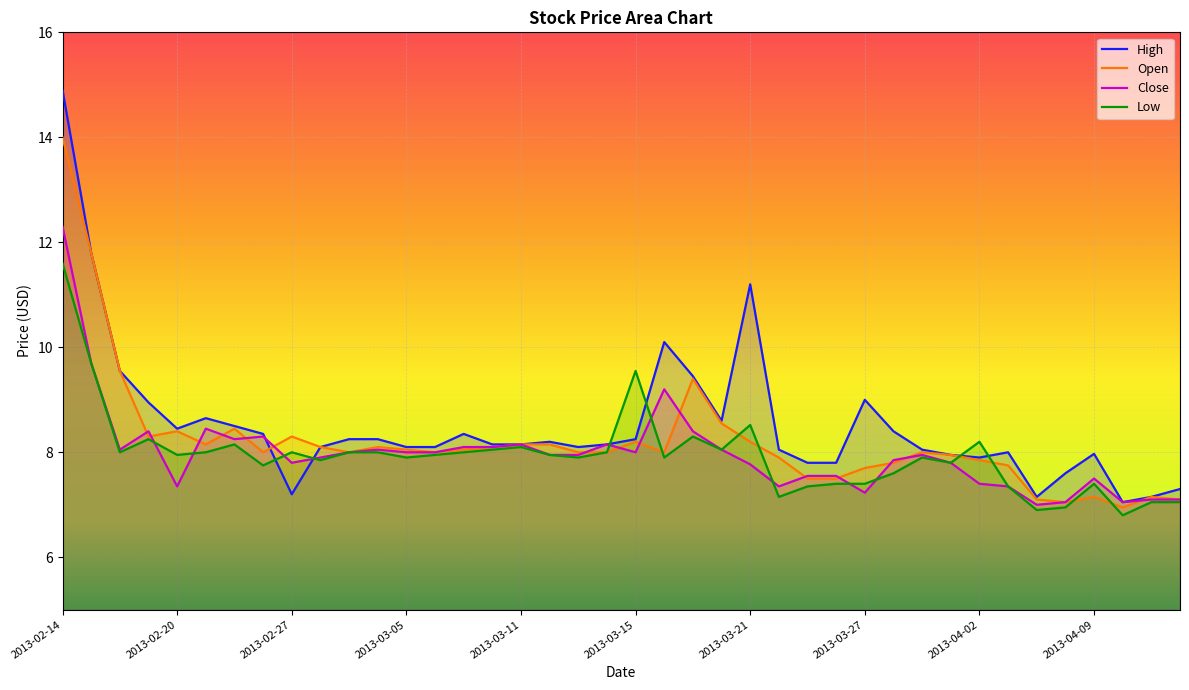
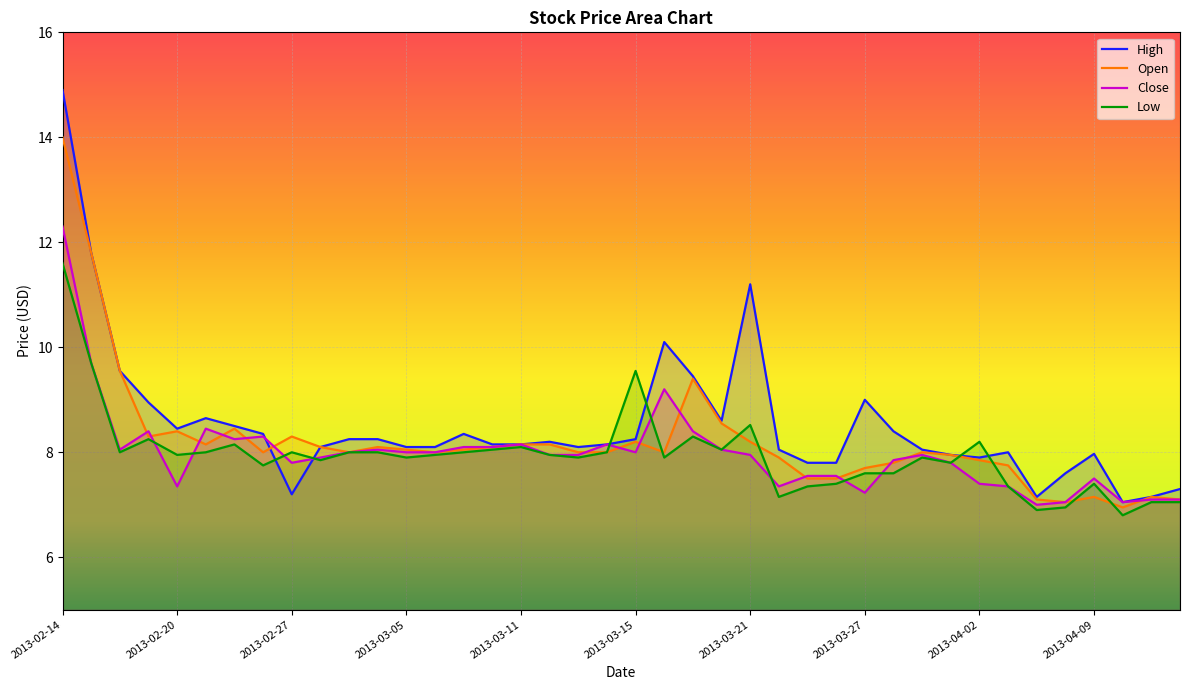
Close, 2013-03-21: 7.8 -> 8.0
Low, 2013-03-27: 7.4 -> 7.6
